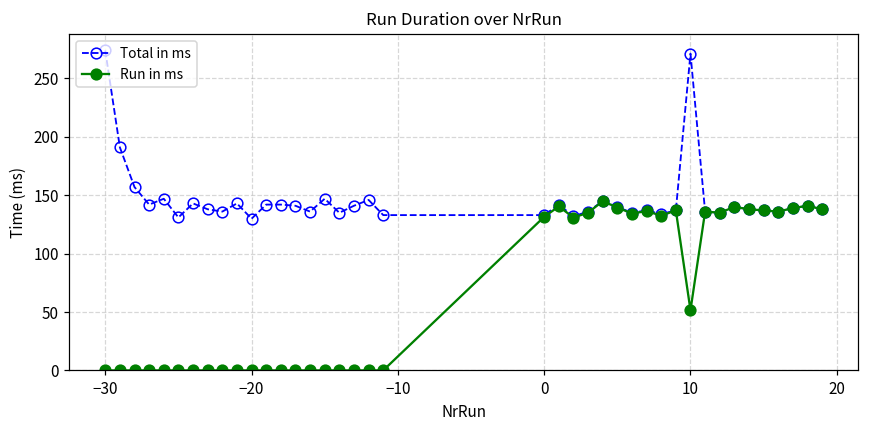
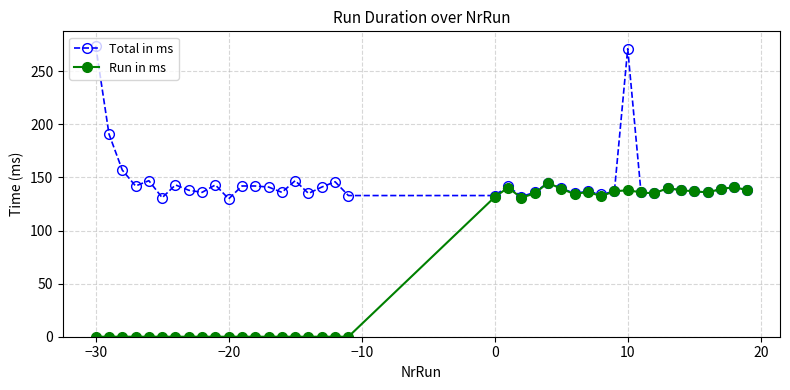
Run in ms, 10: 52 -> 138
